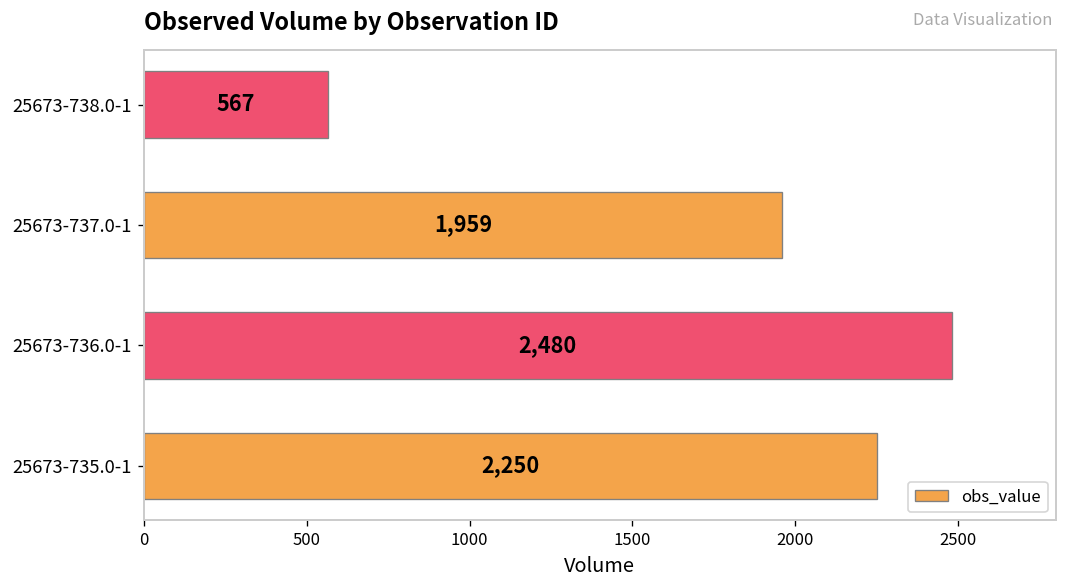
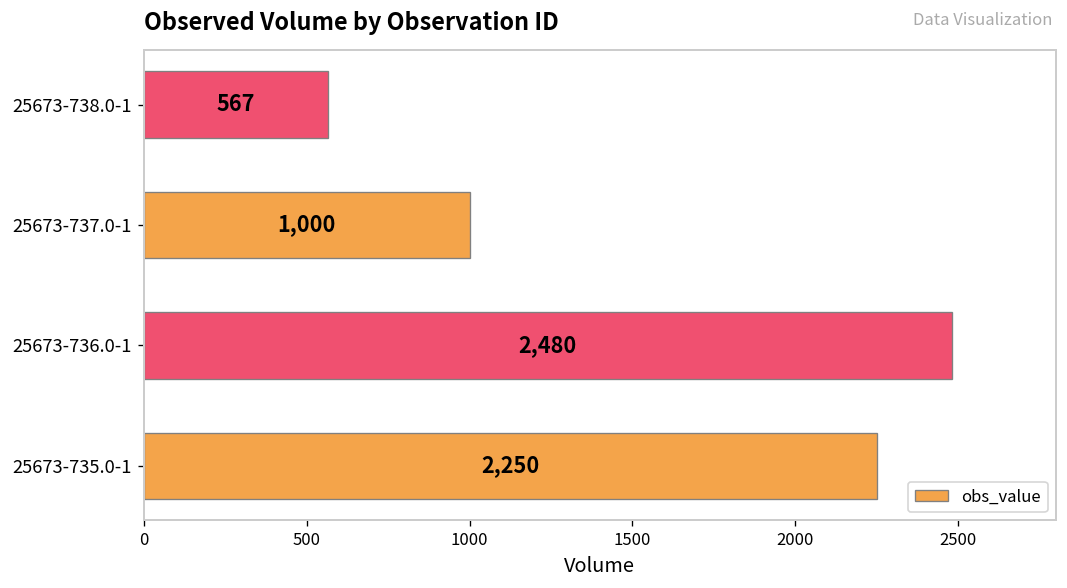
25673-737.0-1: 1,959 -> 1,000
